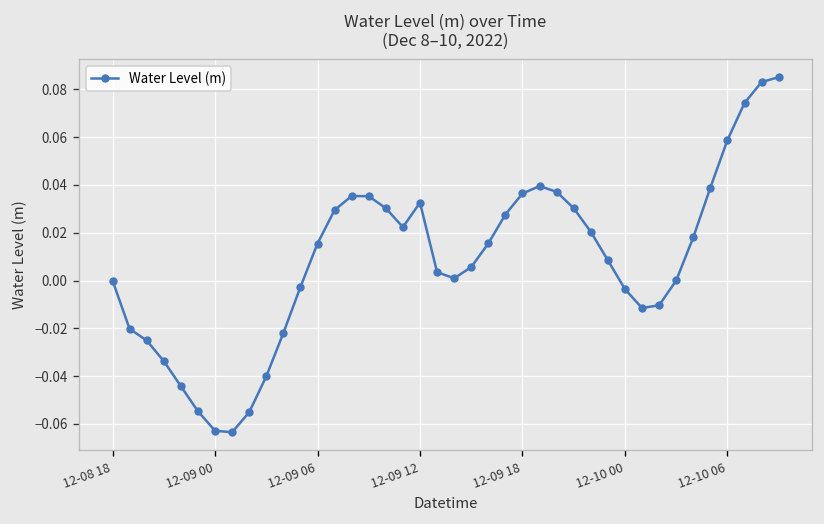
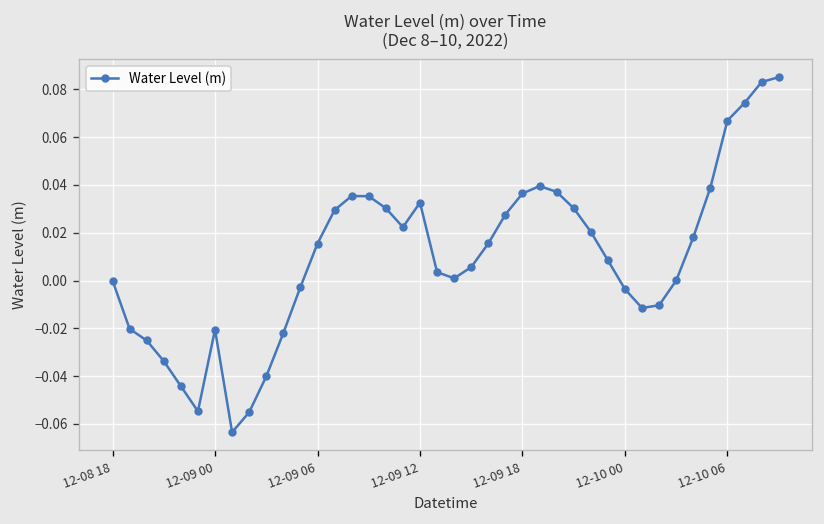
12-09 00: -0.063 -> -0.021
12-10 06: 0.059 -> 0.067
